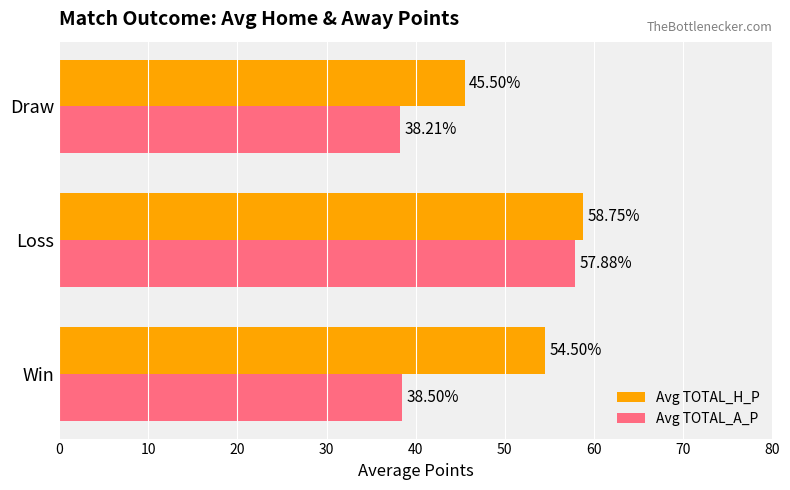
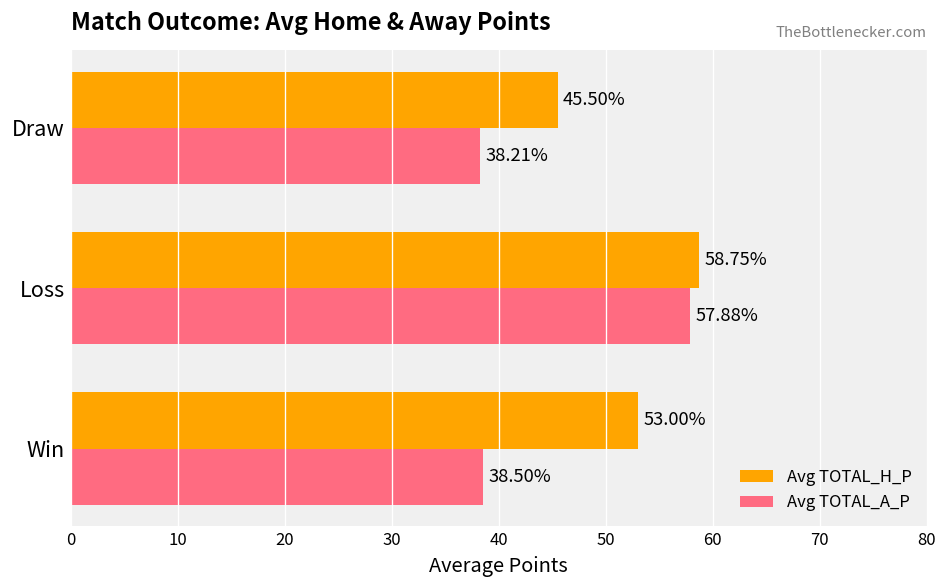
Avg TOTAL_H_P, Win: 54.50% -> 53.00%
